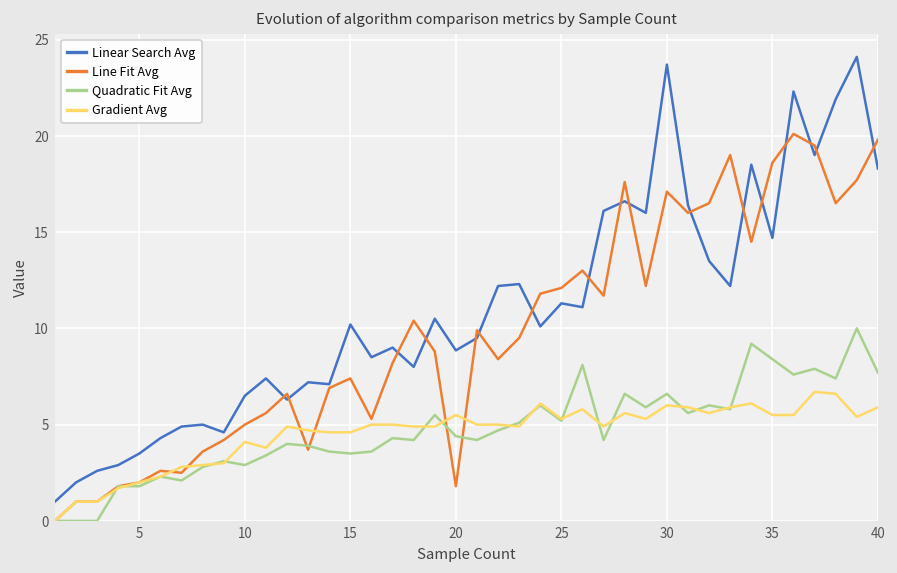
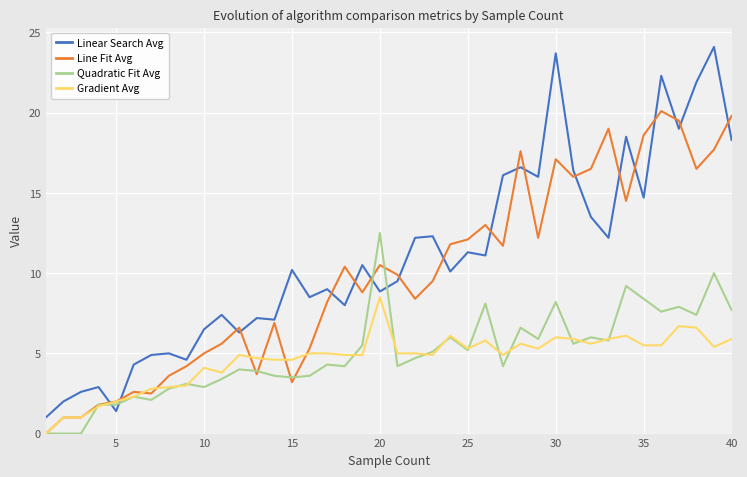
Linear Search Avg, 5: 3.5 -> 1.4
Line Fit Avg, 15: 7.4 -> 3.2
Line Fit Avg, 20: 1.8 -> 10.5
Quadratic Fit Avg, 20: 4.4 -> 12.5
Gradient Avg, 20: 5.5 -> 8.5
Quadratic Fit Avg, 30: 6.6 -> 8.2
